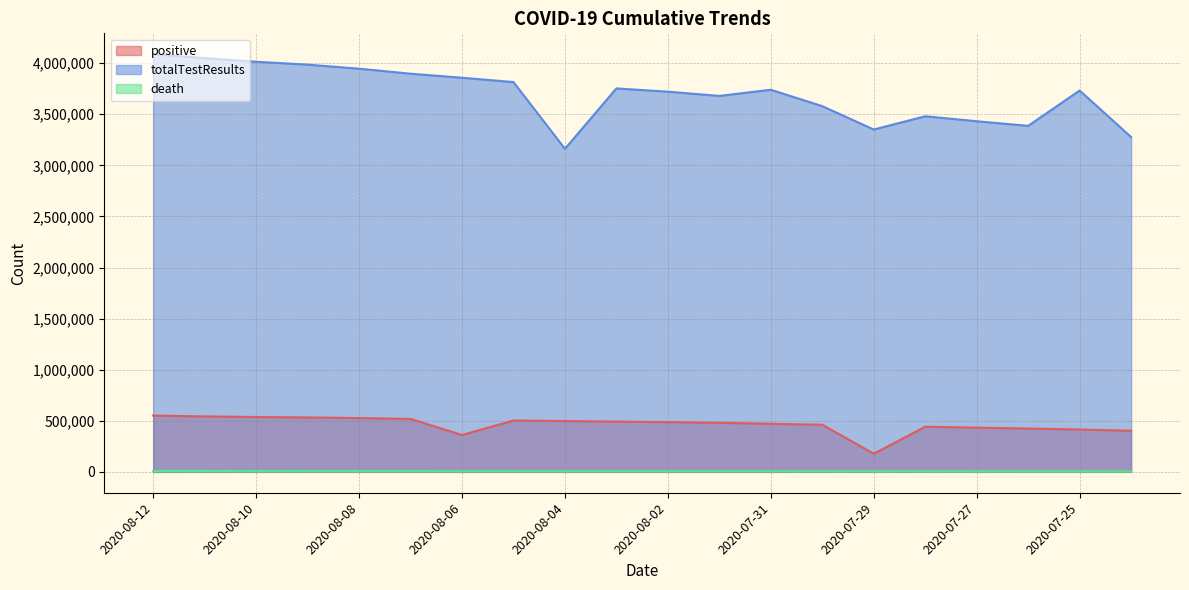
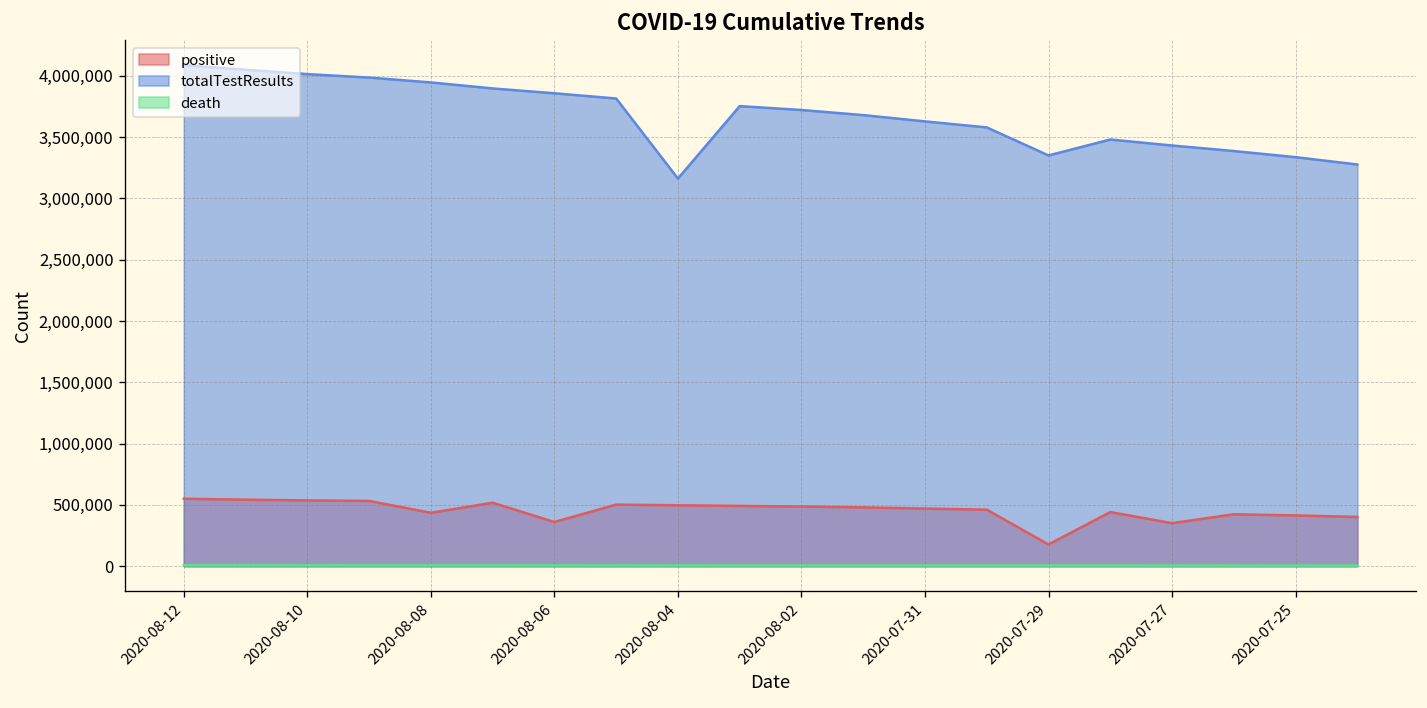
positive, 2020-08-08: 530,000 -> 440,000
totalTestResults, 2020-07-31: 3,740,000 -> 3,630,000
positive, 2020-07-27: 430,000 -> 350,000
totalTestResults, 2020-07-25: 3,730,000 -> 3,340,000
